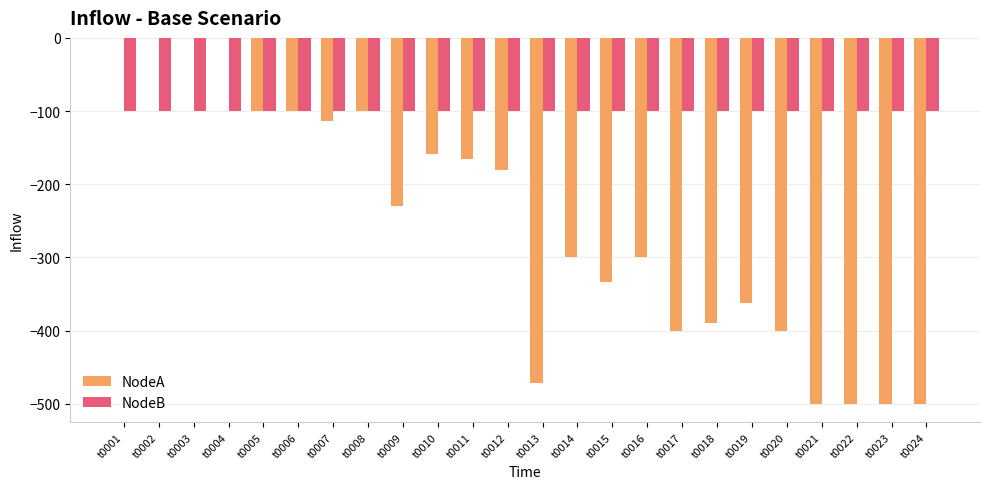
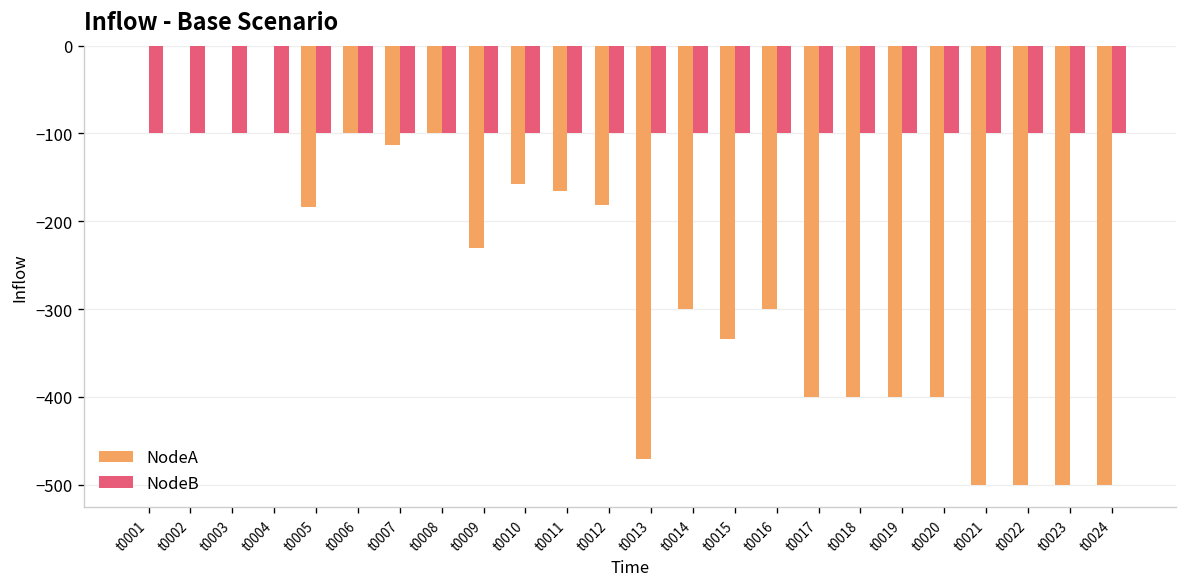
NodeA, t0005: -100 -> -180
NodeA, t0018: -390 -> -400
NodeA, t0019: -360 -> -400
